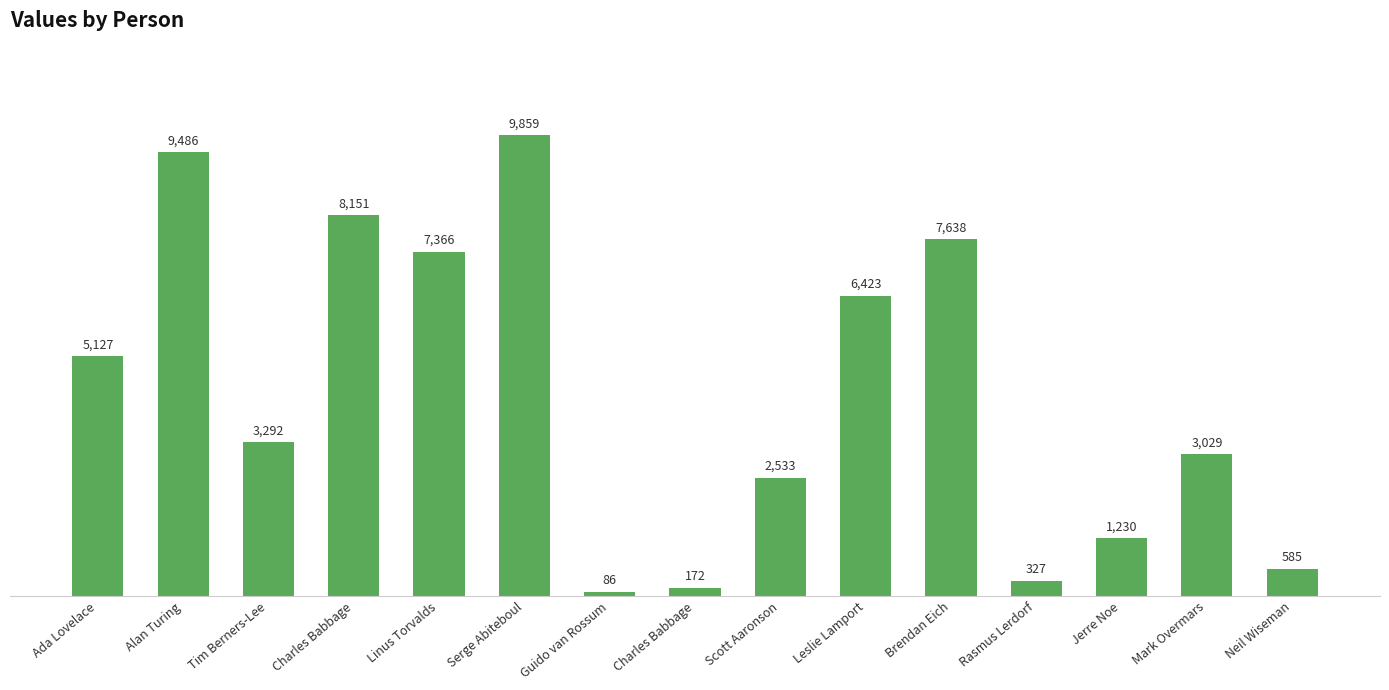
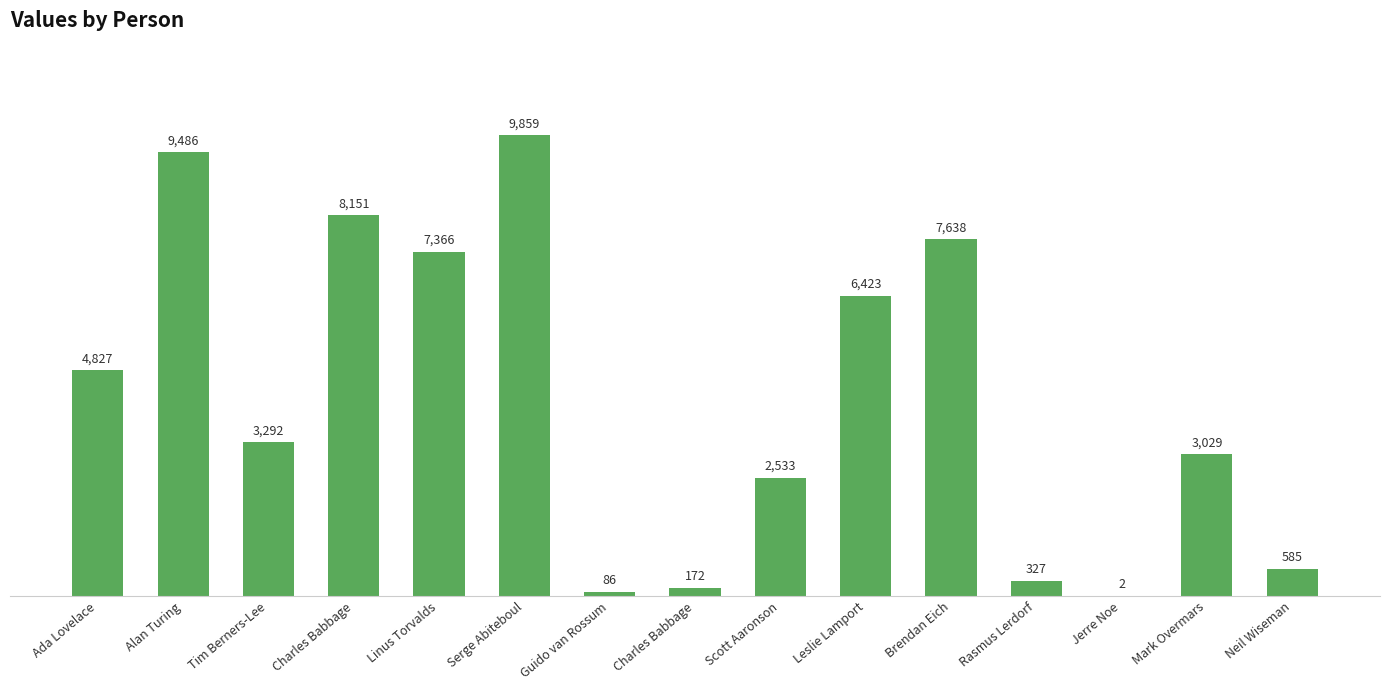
Ada Lovelace: 5,127 -> 4,827
Jerre Noe: 1,230 -> 2
